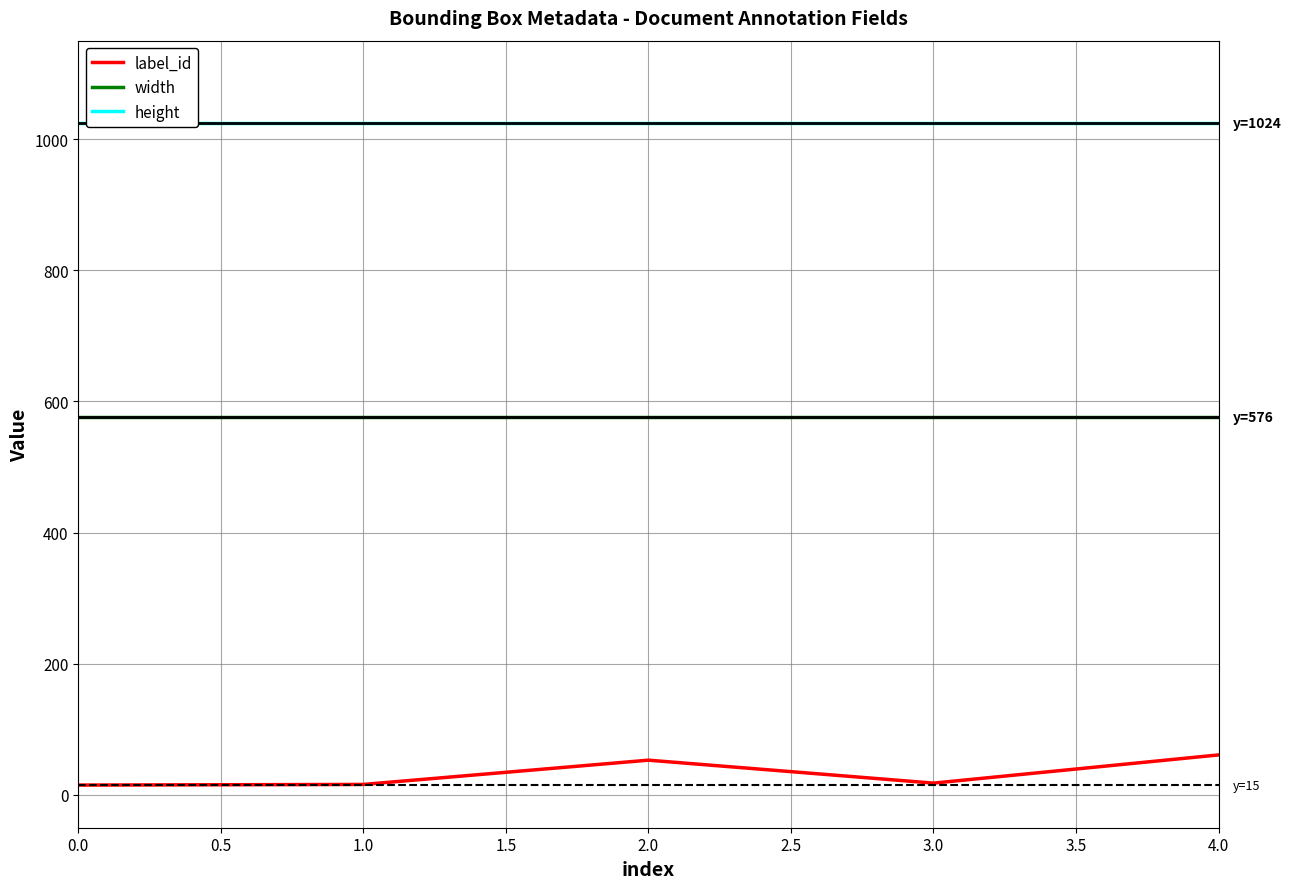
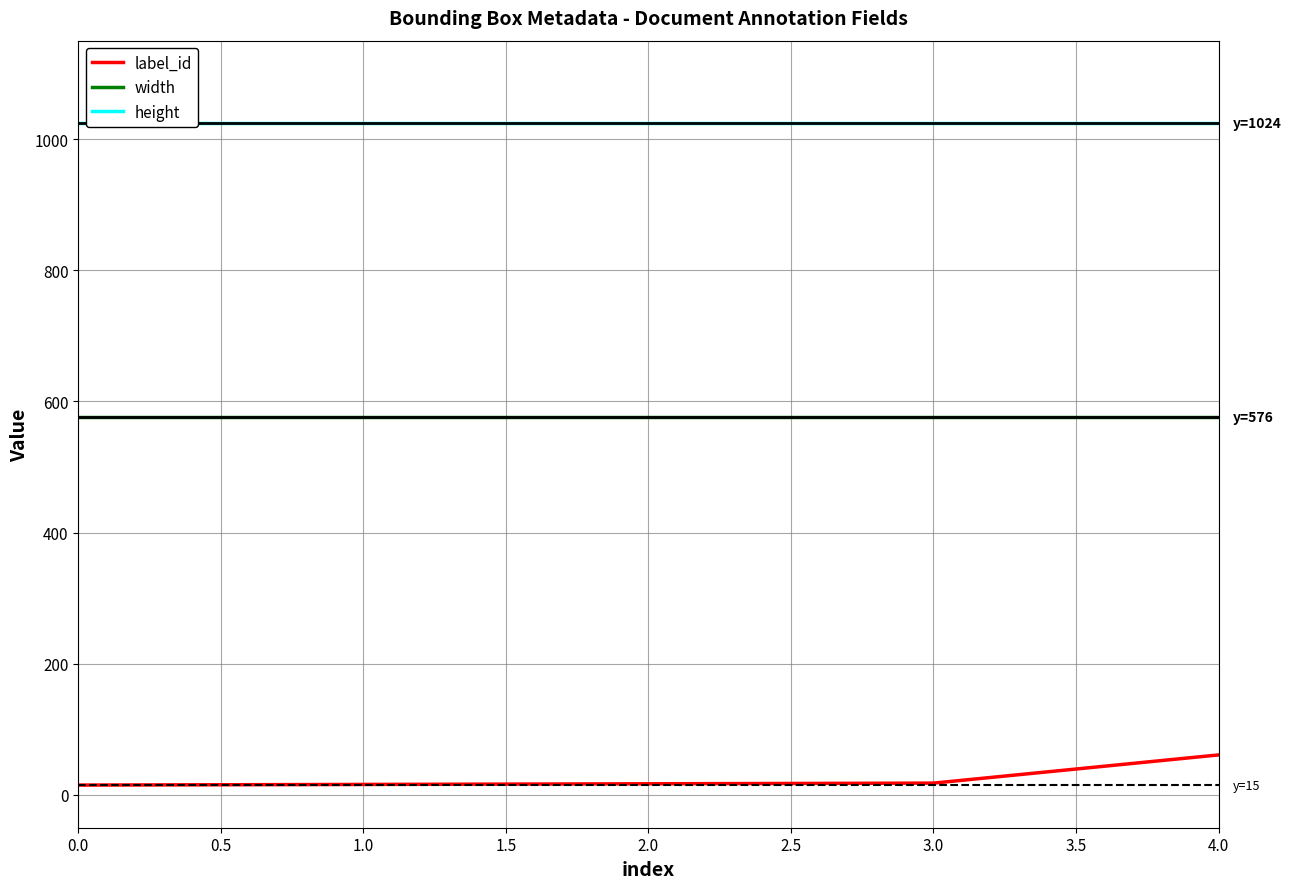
label_id, 2.0: 50 -> 20
